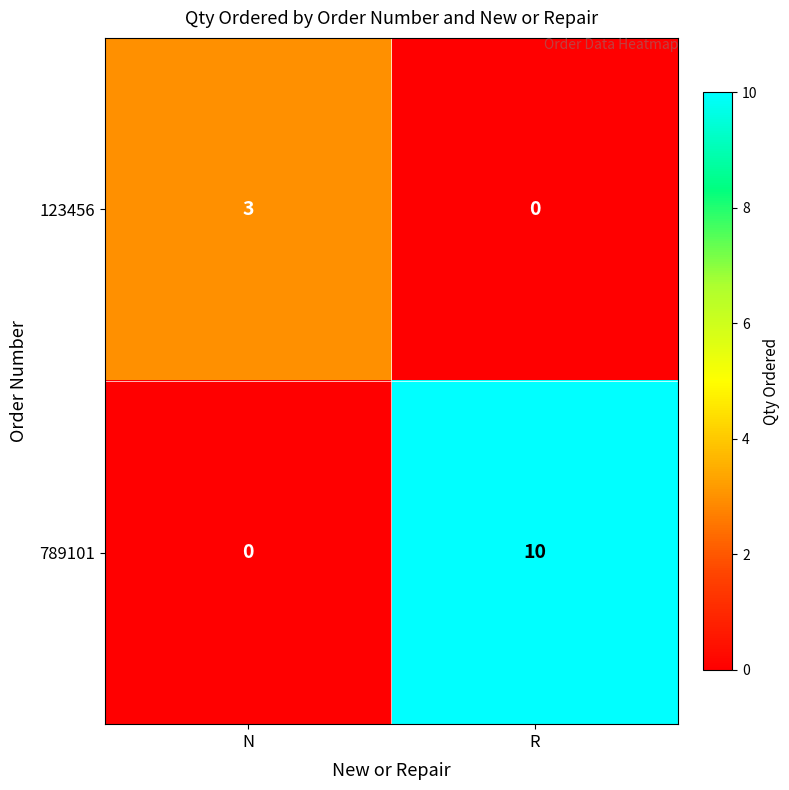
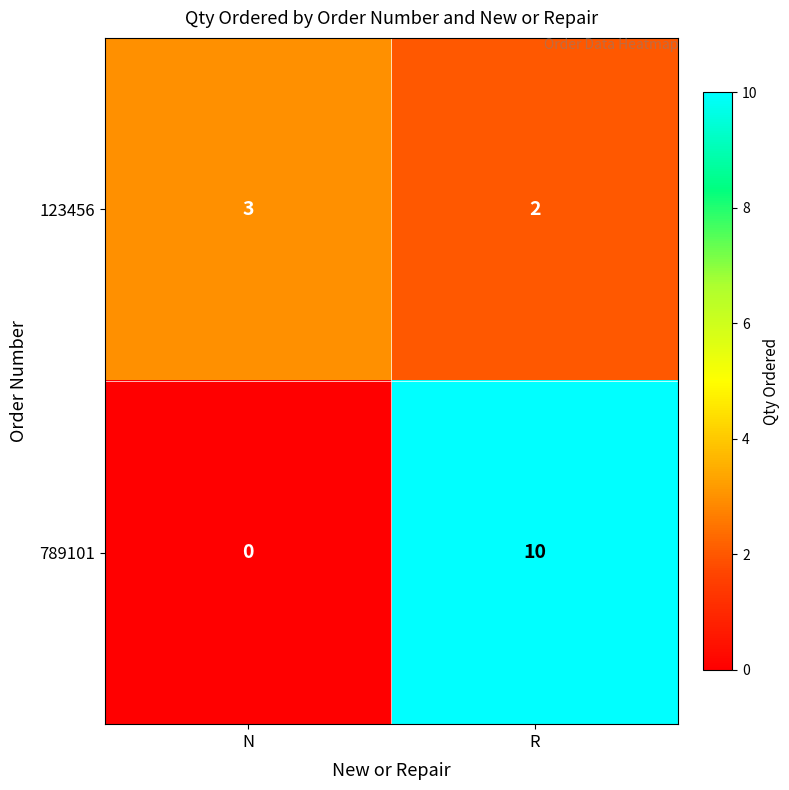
123456, R: 0 -> 2
